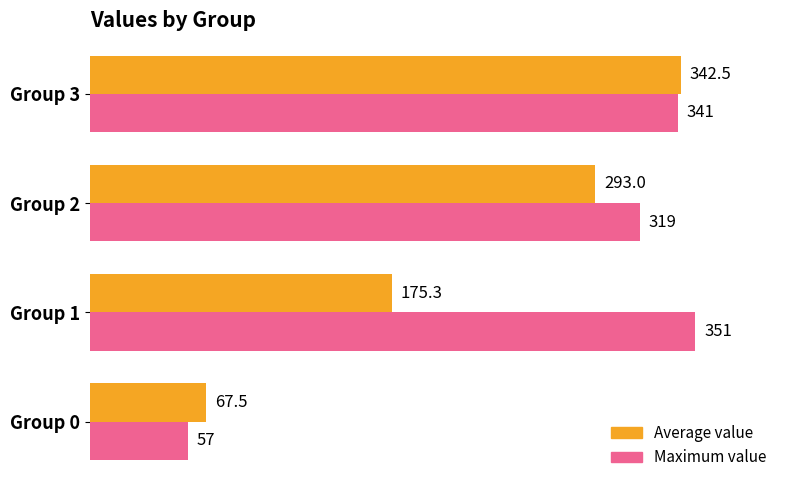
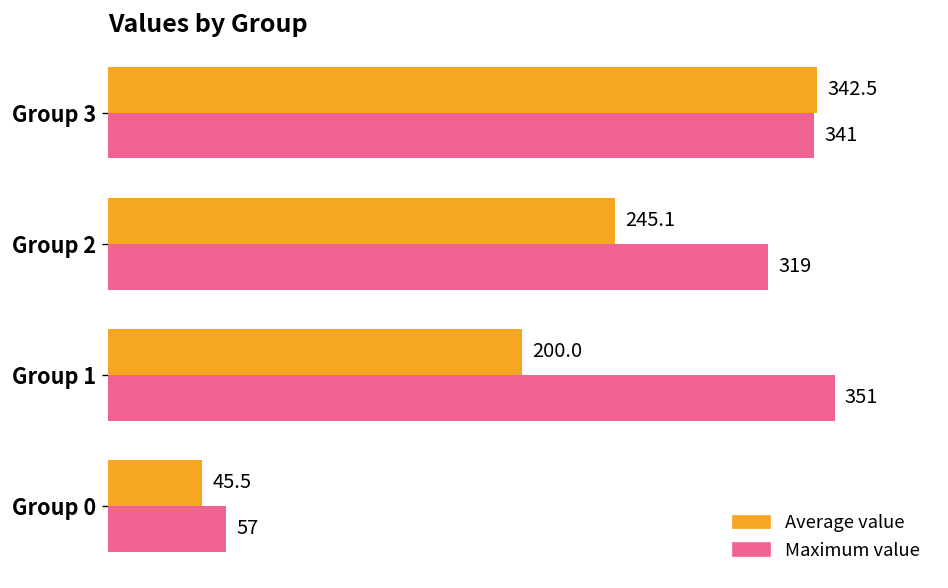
Average value, Group 2: 293.0 -> 245.1
Average value, Group 1: 175.3 -> 200.0
Average value, Group 0: 67.5 -> 45.5
